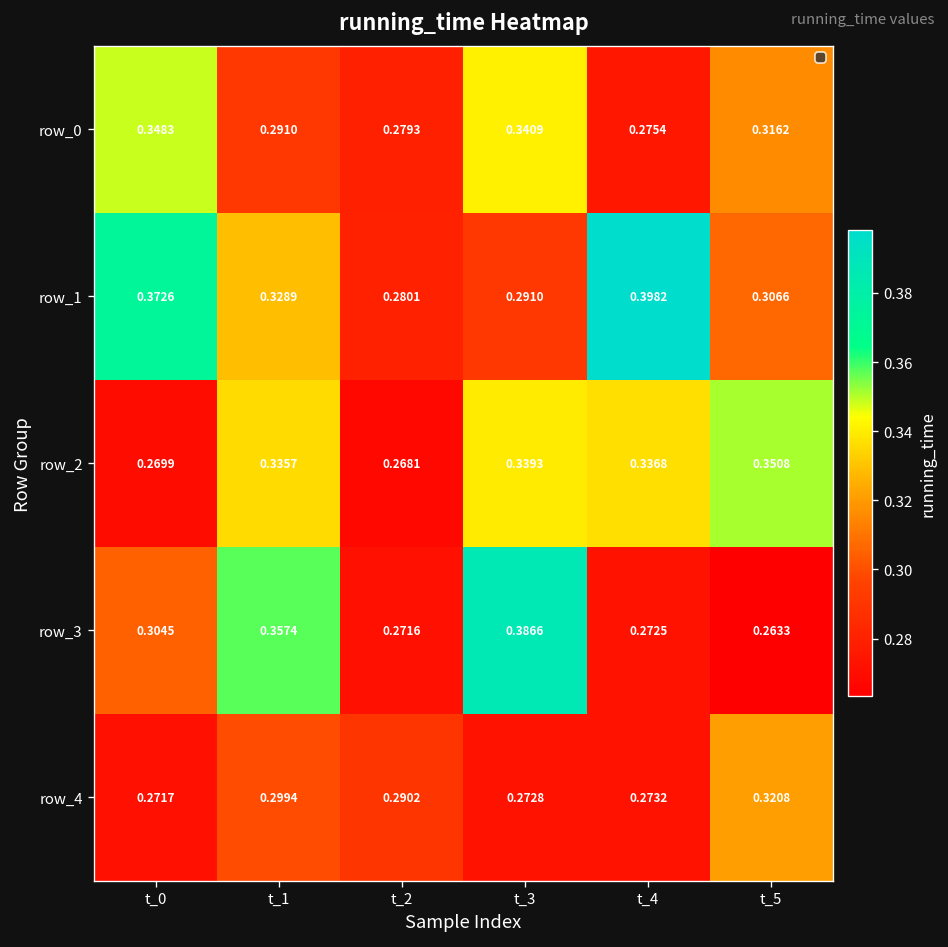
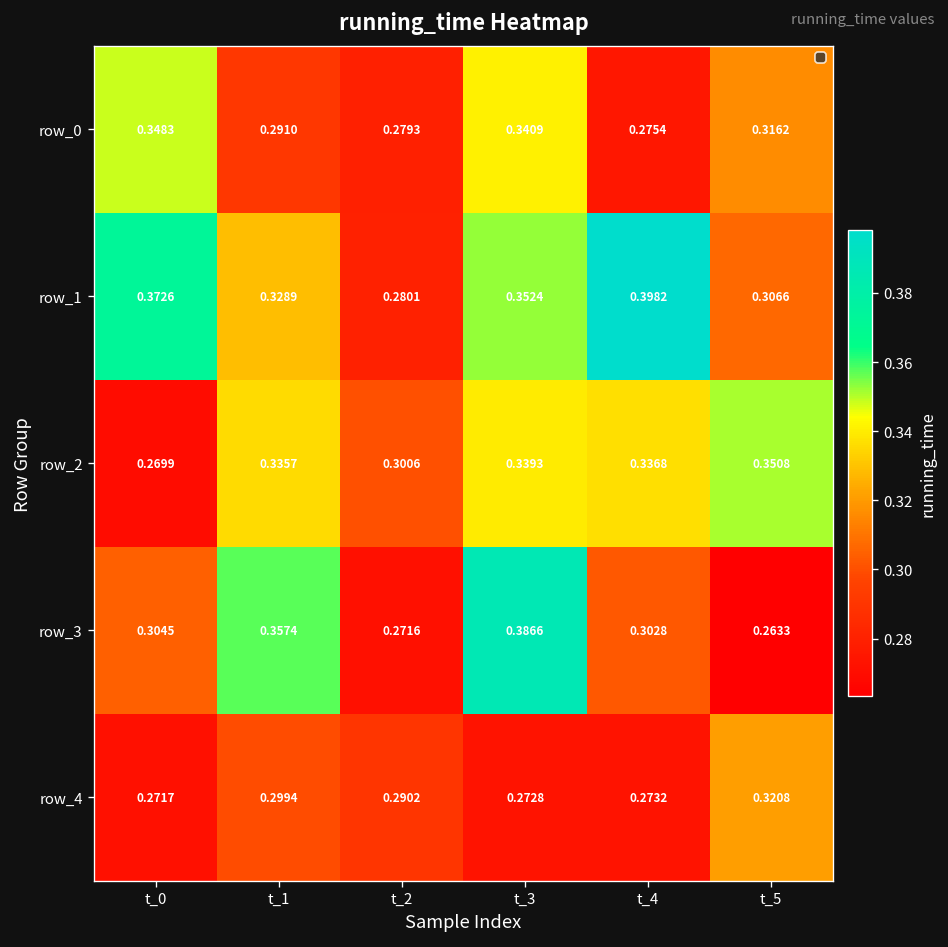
row_1, t_3: 0.2910 -> 0.3524
row_2, t_2: 0.2681 -> 0.3006
row_3, t_4: 0.2725 -> 0.3028
